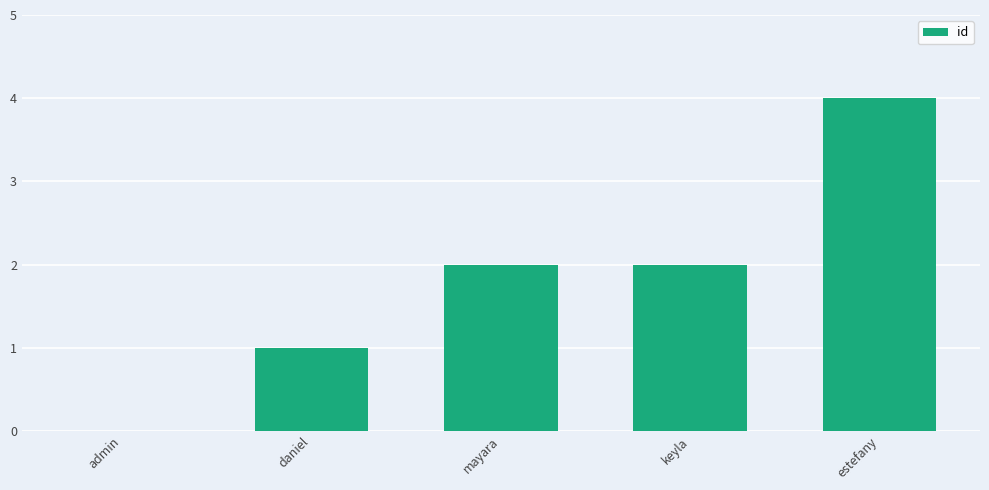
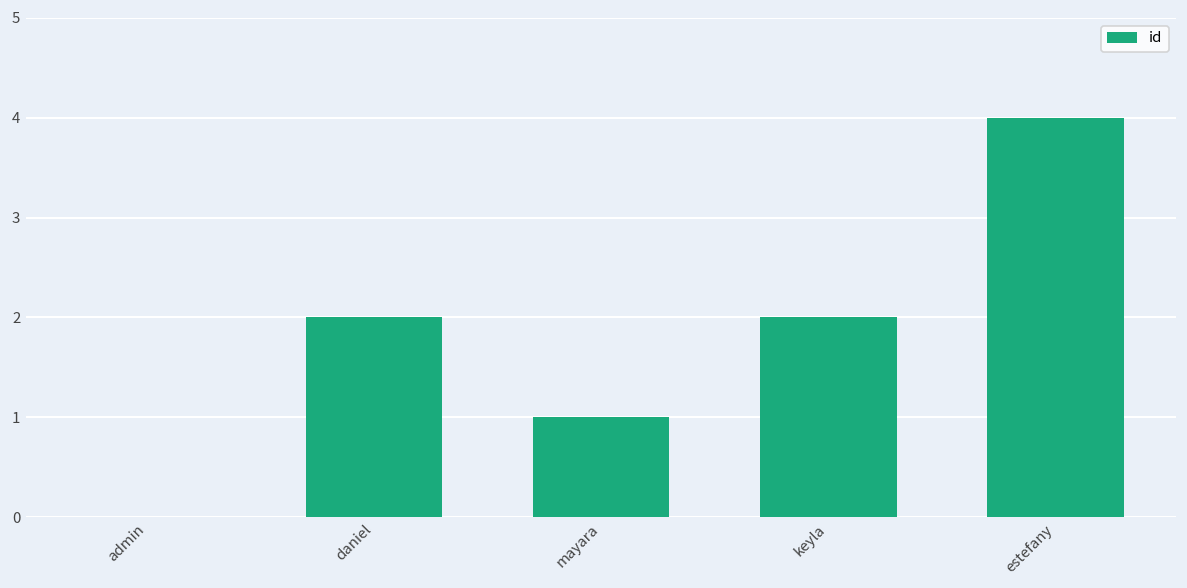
daniel: 1 -> 2
mayara: 2 -> 1
